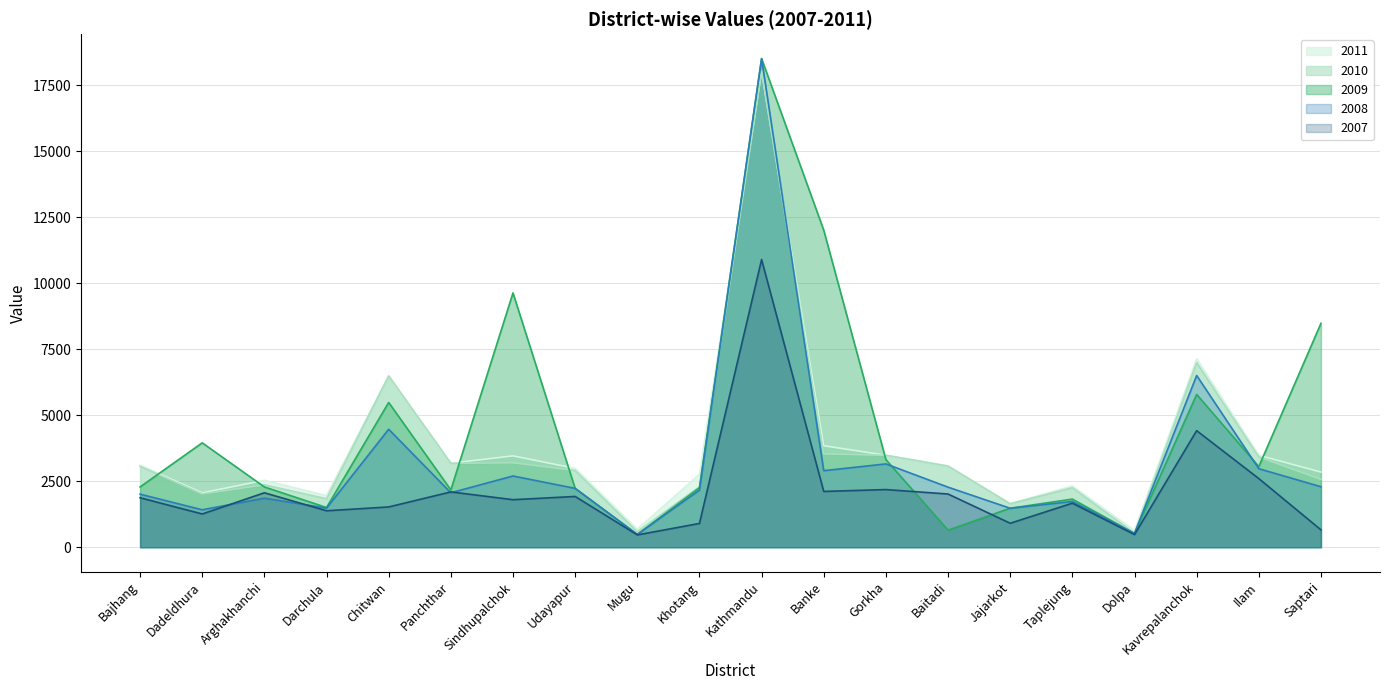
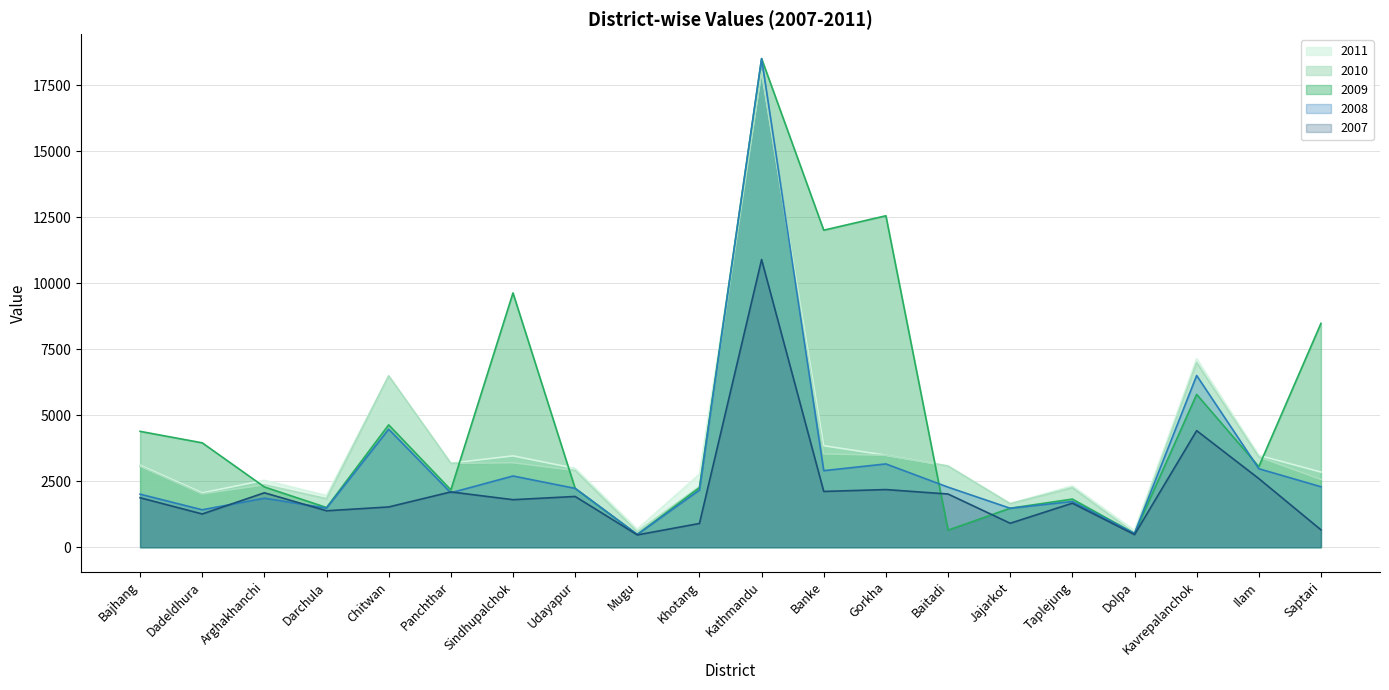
2009, Bajhang: 2300 -> 4400
2009, Chitwan: 5500 -> 4600
2009, Gorkha: 3300 -> 12600
